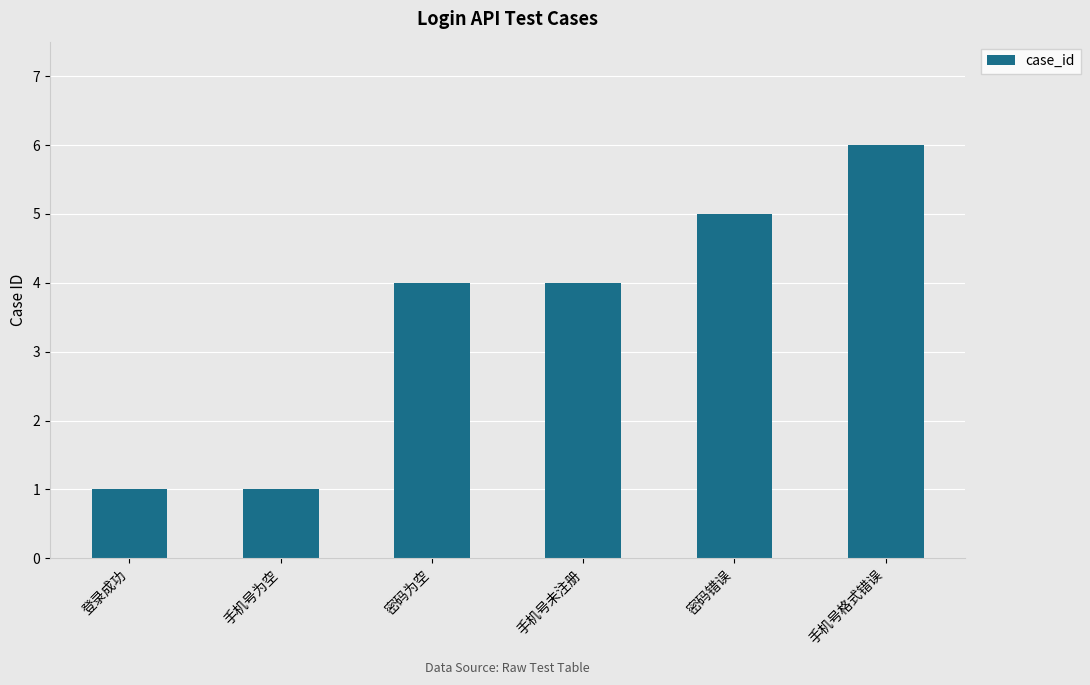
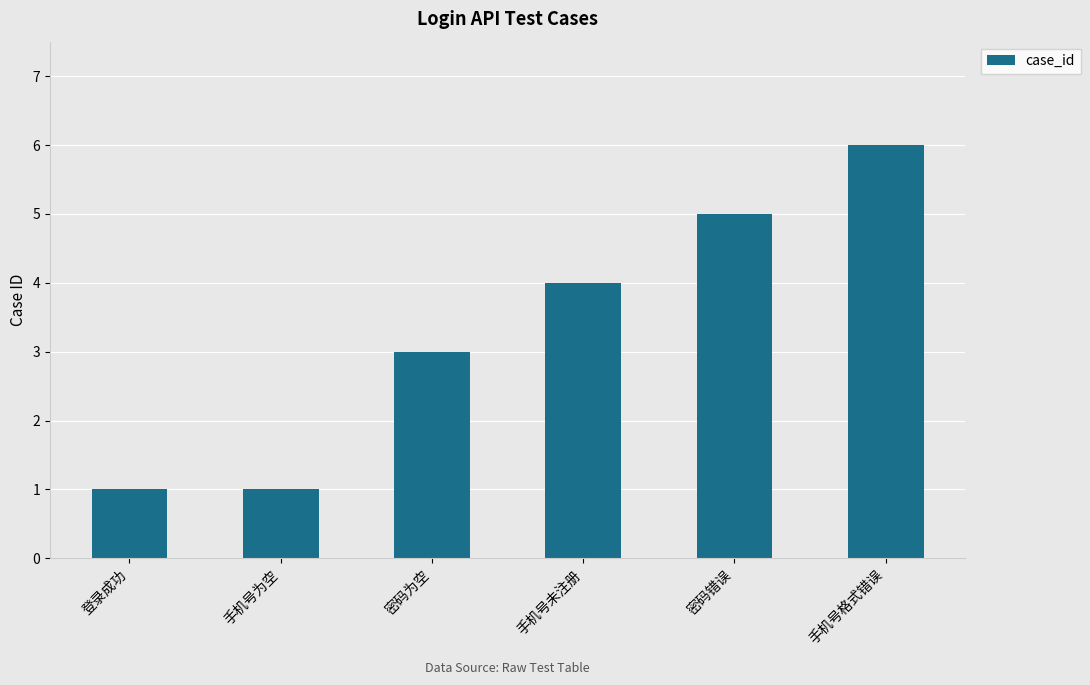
密码为空: 4 -> 3
